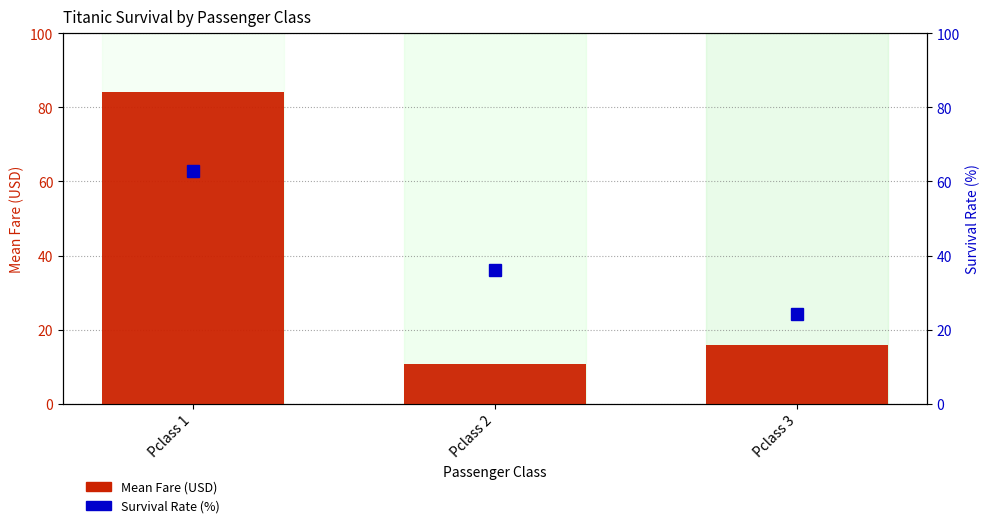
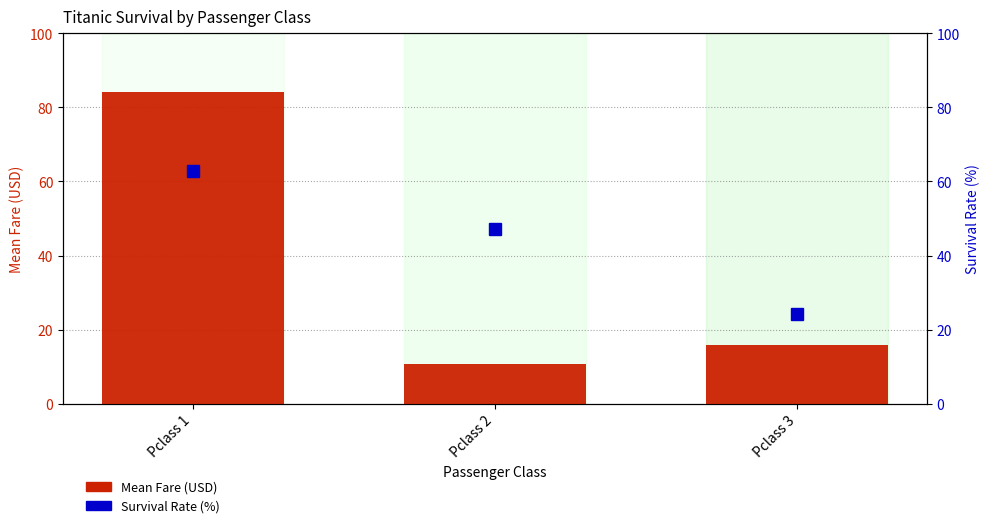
Survival Rate (%), Pclass 2: 36 -> 47
